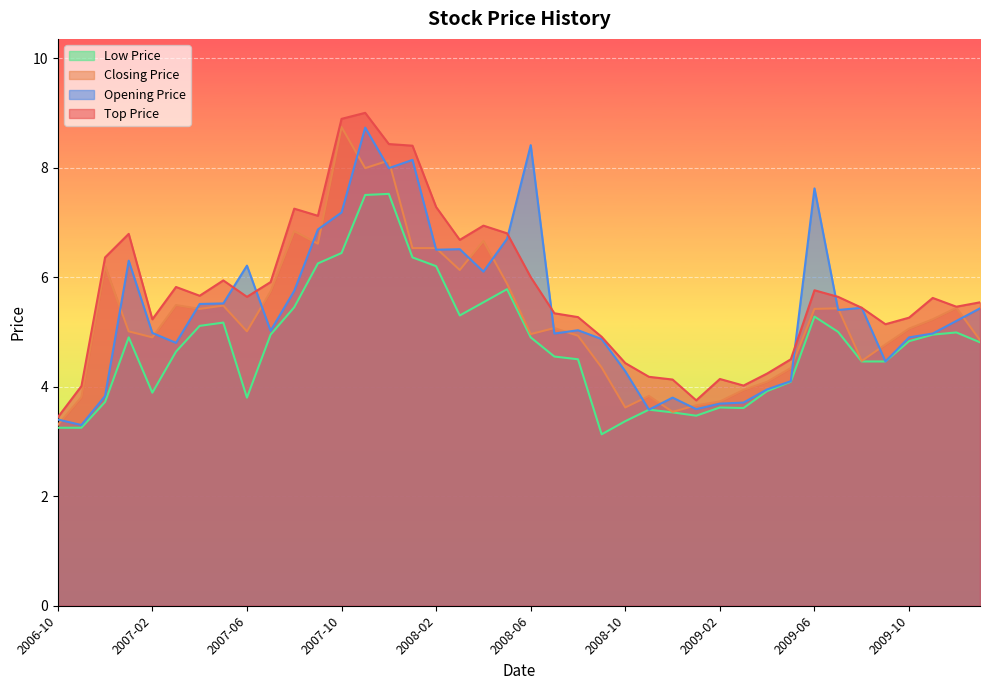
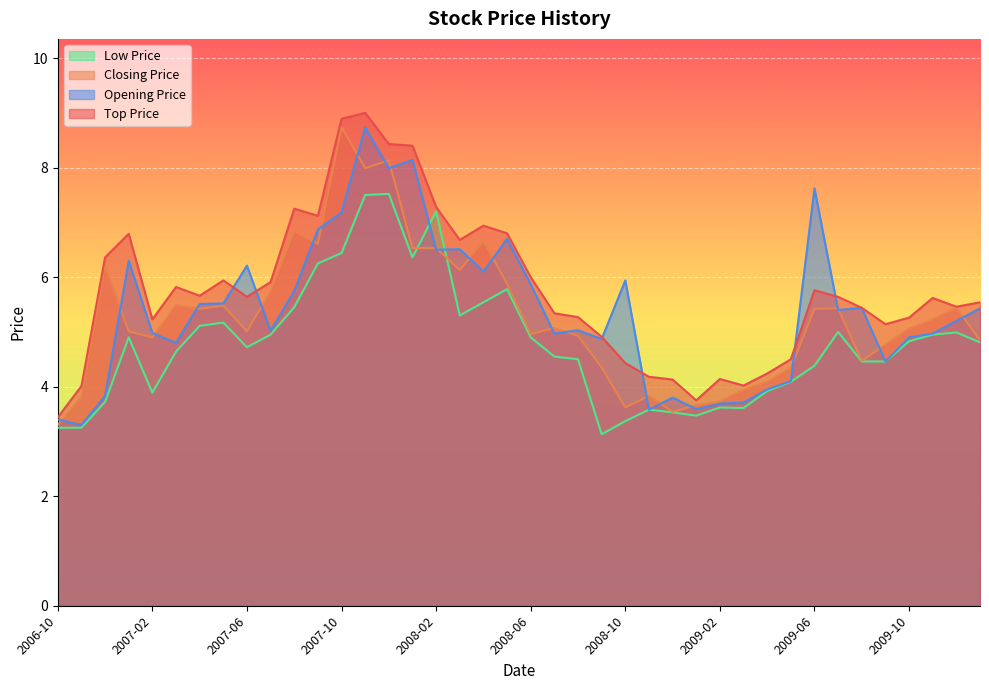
Low Price, 2007-06: 3.8 -> 4.7
Low Price, 2008-02: 6.2 -> 7.2
Opening Price, 2008-06: 8.4 -> 5.9
Opening Price, 2008-10: 4.3 -> 5.9
Low Price, 2009-06: 5.3 -> 4.4
